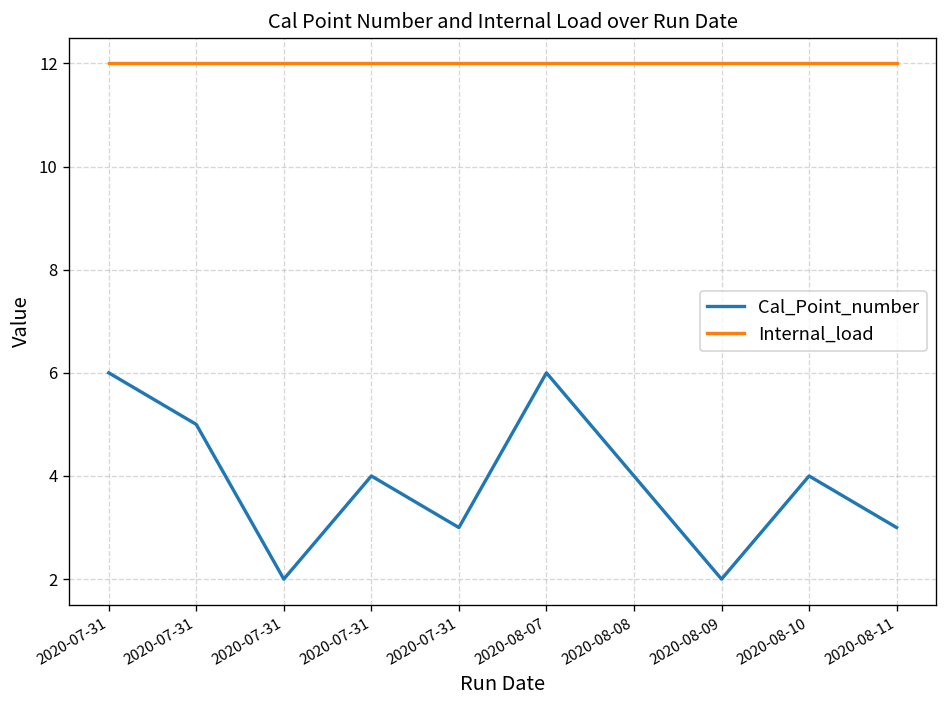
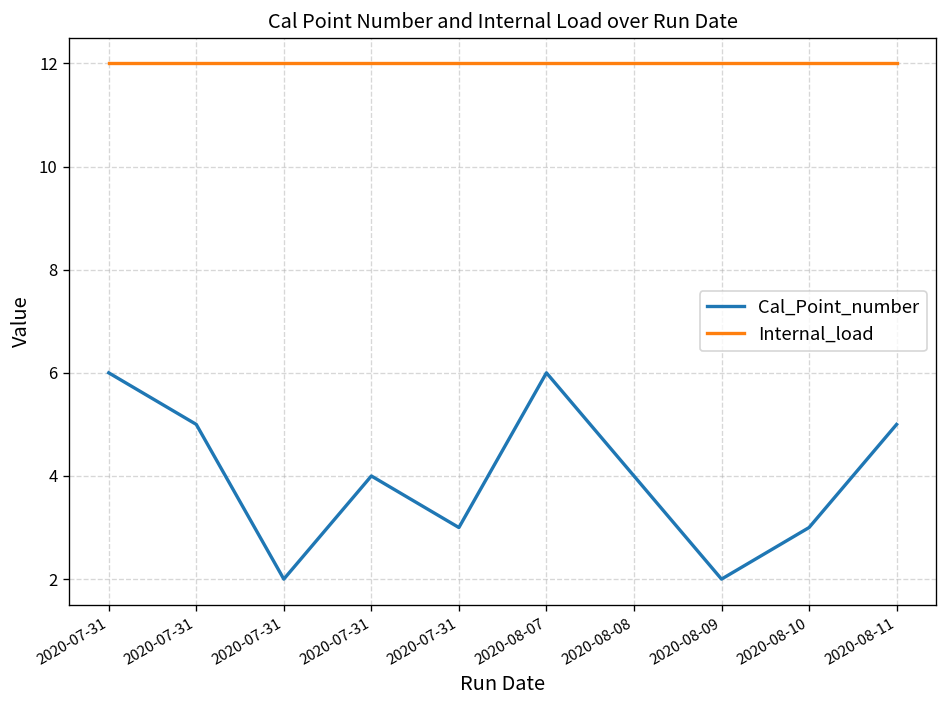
Cal_Point_number, 2020-08-10: 4 -> 3
Cal_Point_number, 2020-08-11: 3 -> 5
